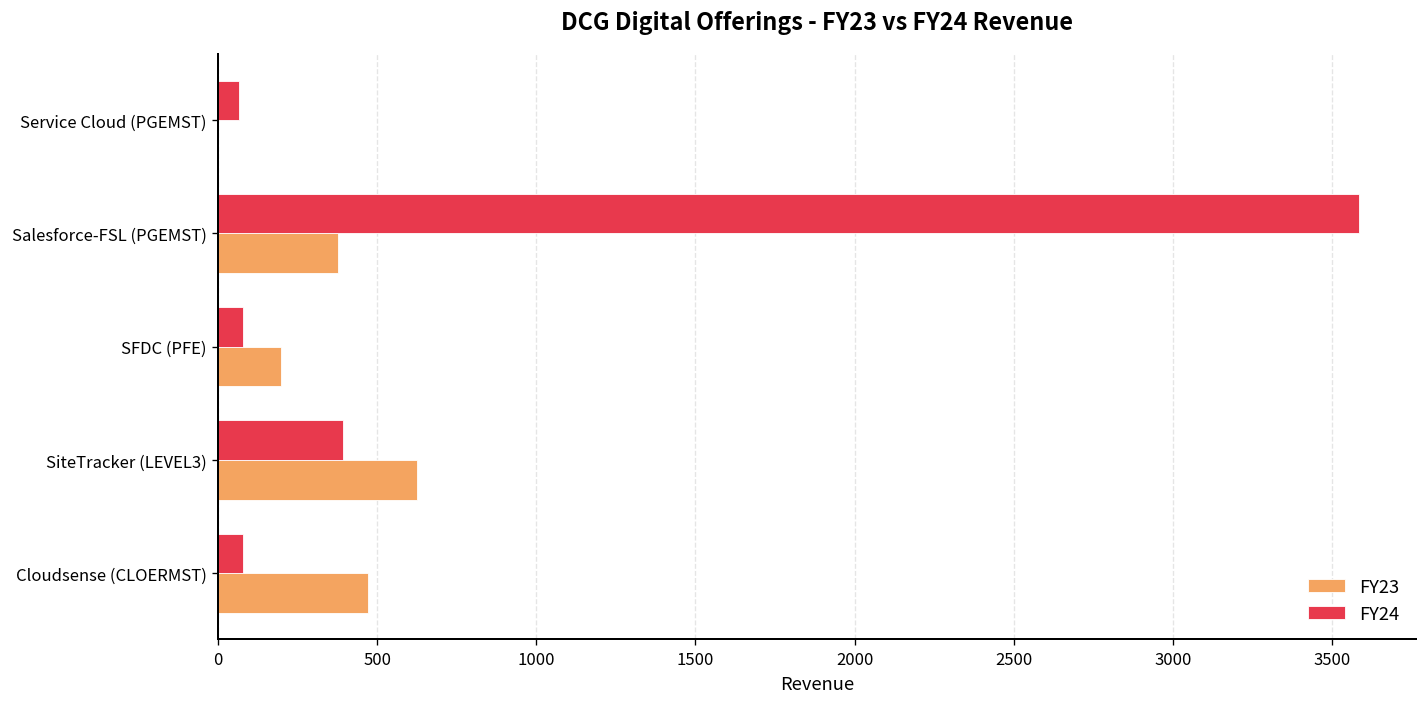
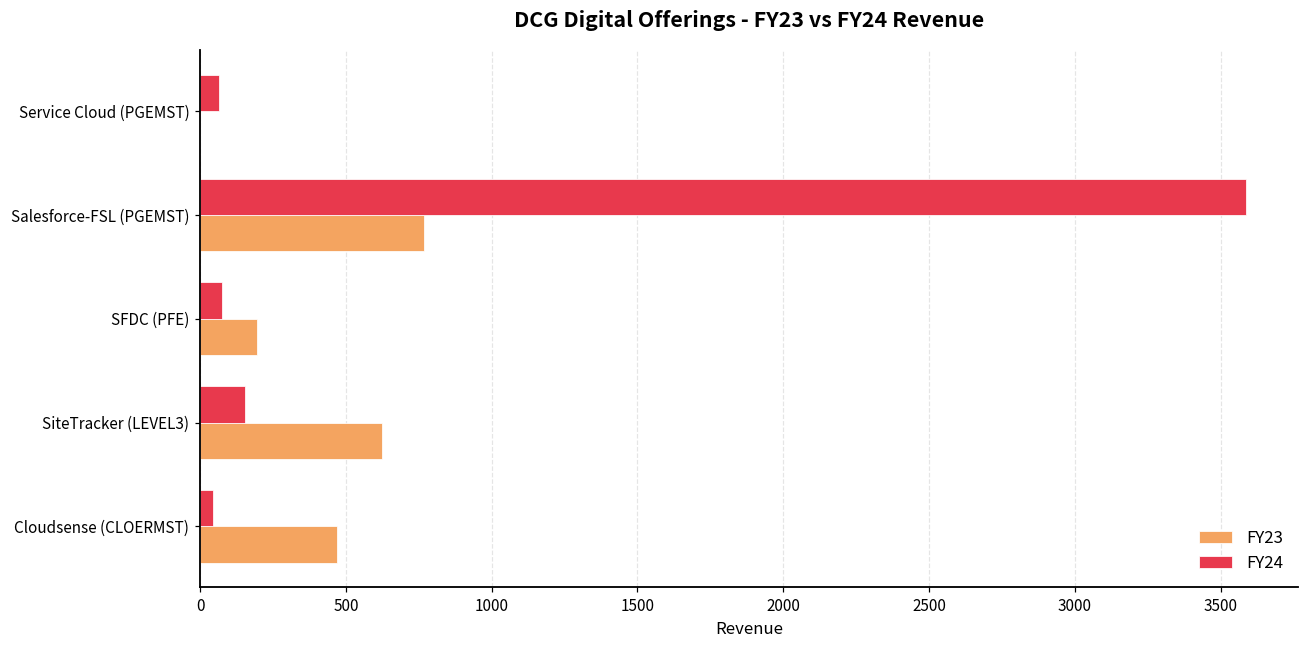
FY23, Salesforce-FSL (PGEMST): 380 -> 770
FY24, SiteTracker (LEVEL3): 390 -> 150
FY24, Cloudsense (CLOERMST): 80 -> 50
